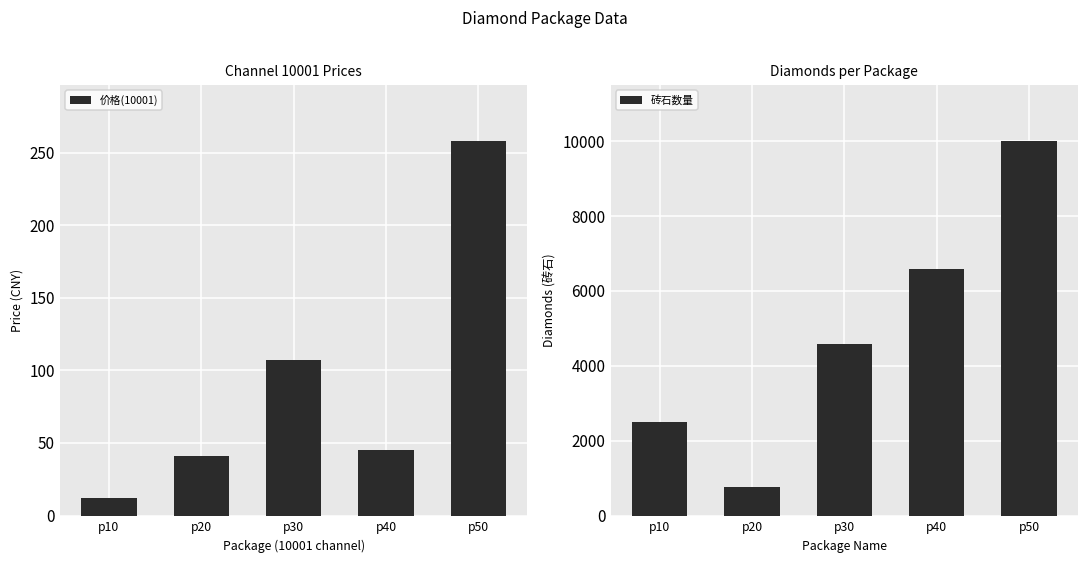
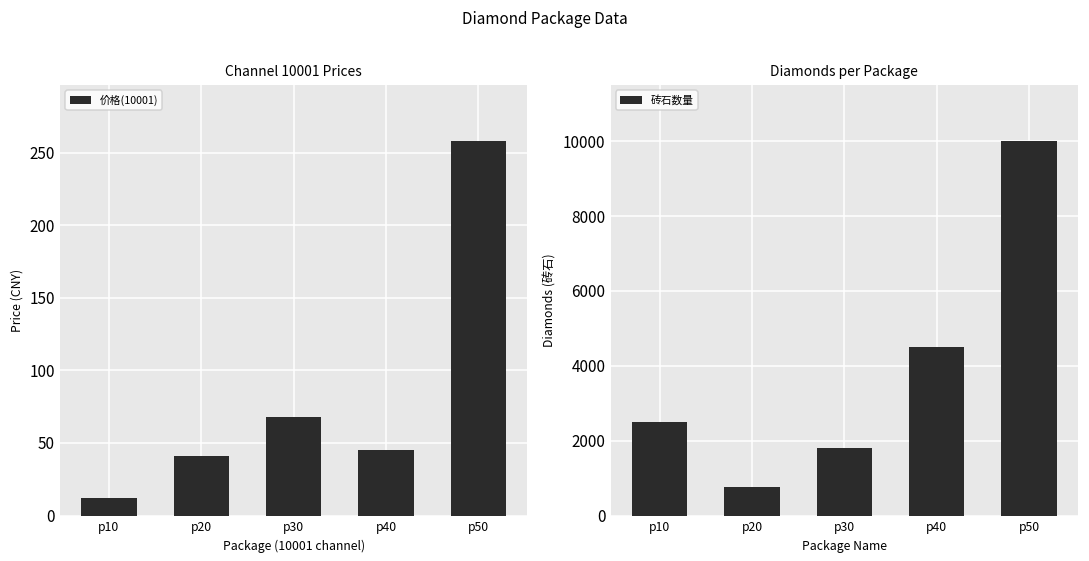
Channel 10001 Prices, p30: 107 -> 68
Diamonds per Package, p30: 4600 -> 1800
Diamonds per Package, p40: 6600 -> 4500
